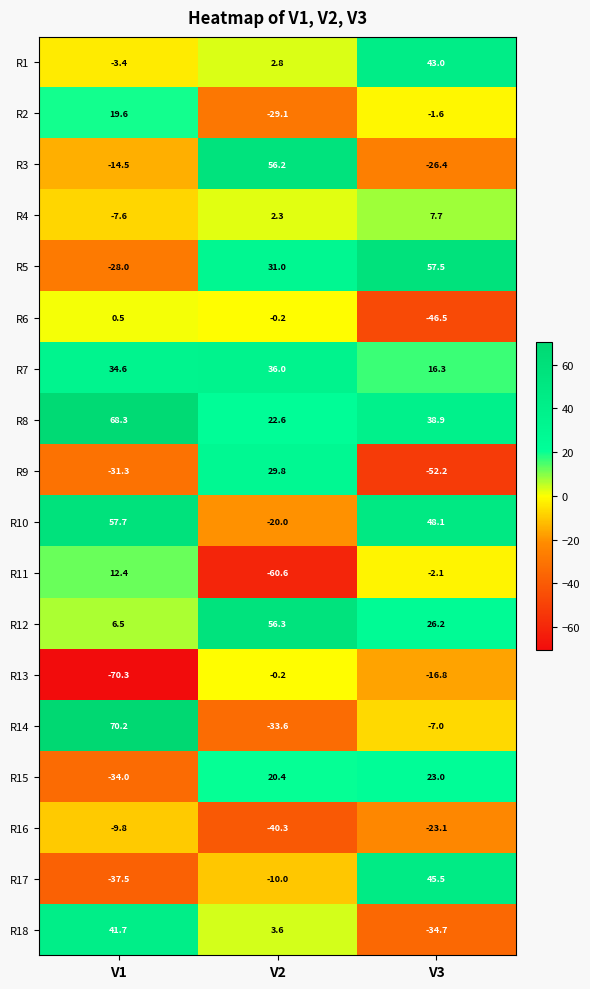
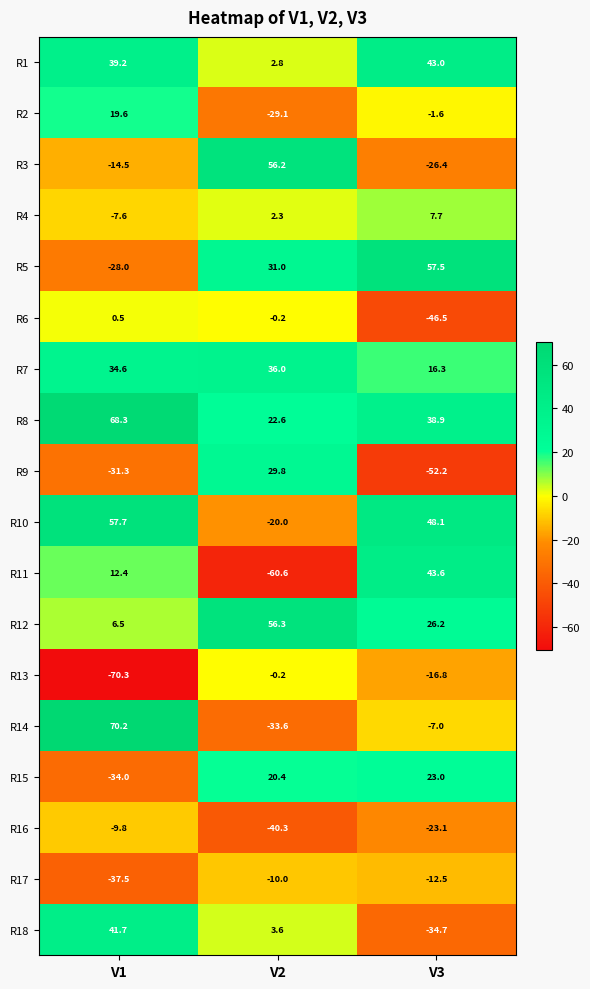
R1, V1: -3.4 -> 39.2
R11, V3: -2.1 -> 43.6
R17, V3: 45.5 -> -12.5
